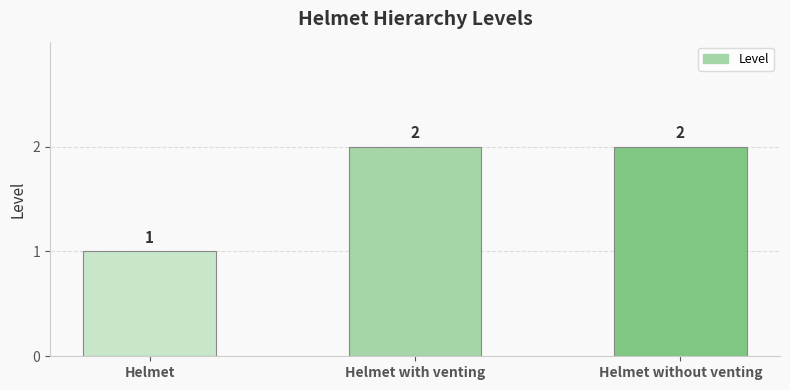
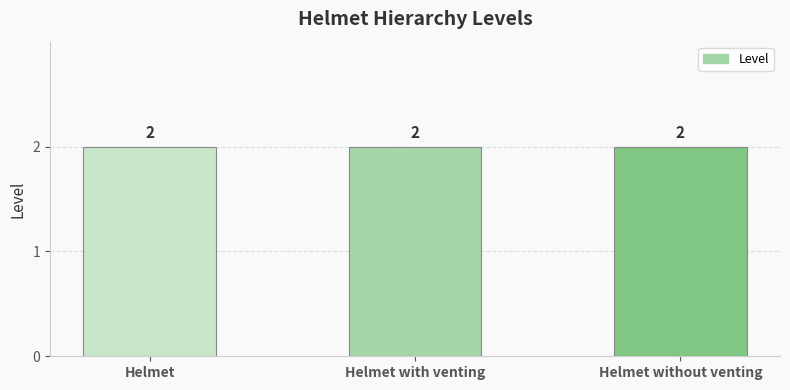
Helmet: 1 -> 2
